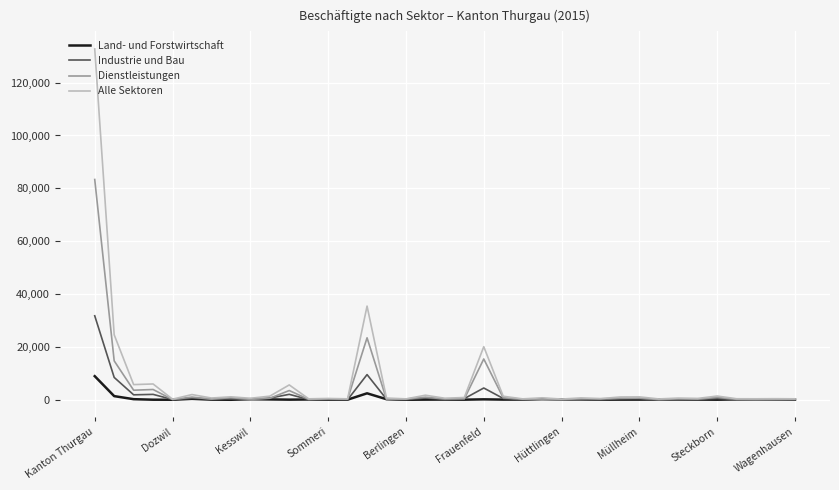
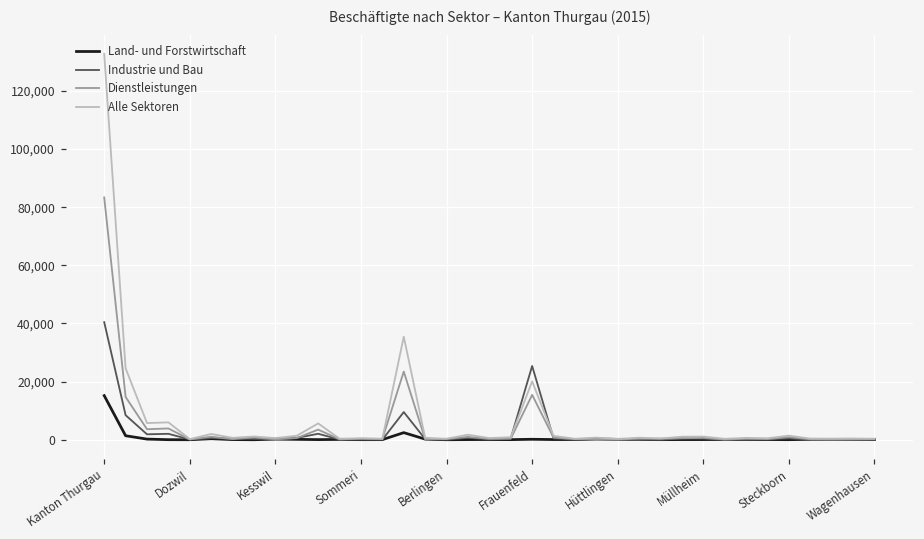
Land- und Forstwirtschaft, Kanton Thurgau: 9,000 -> 15,000
Industrie und Bau, Kanton Thurgau: 32,000 -> 40,000
Industrie und Bau, Frauenfeld: 4,000 -> 25,000
